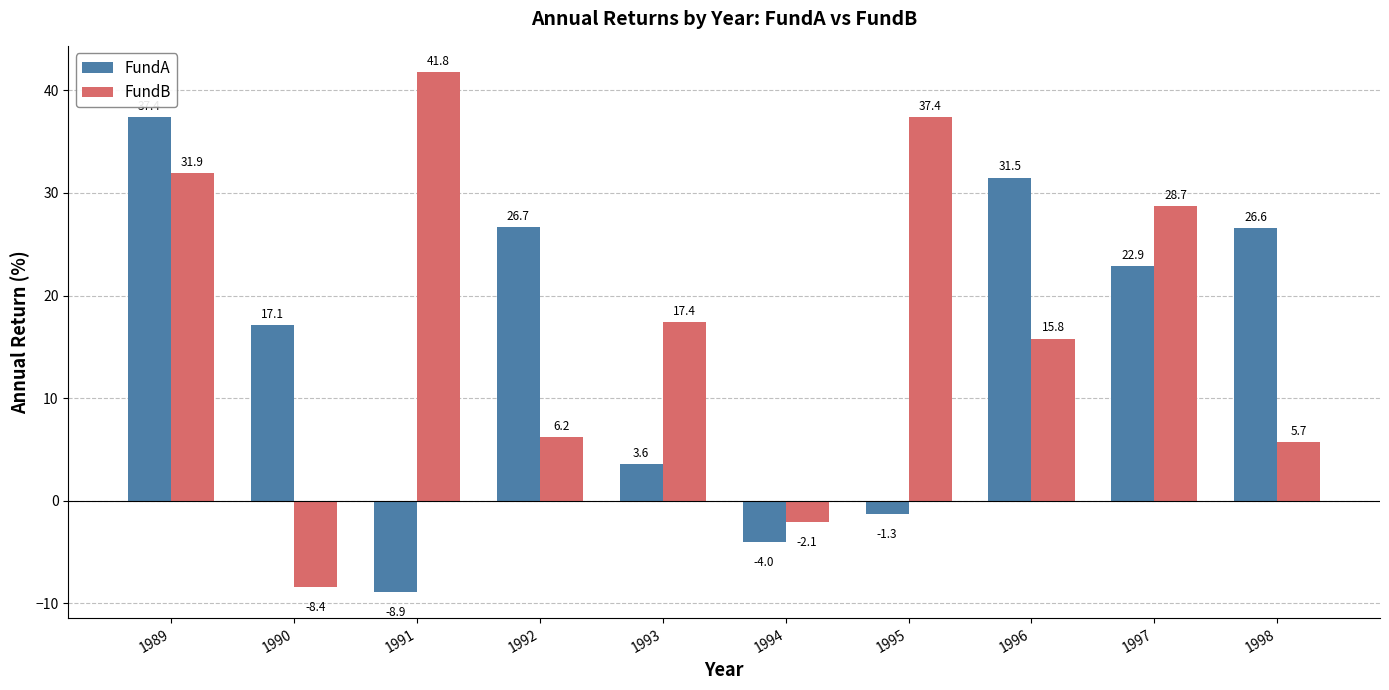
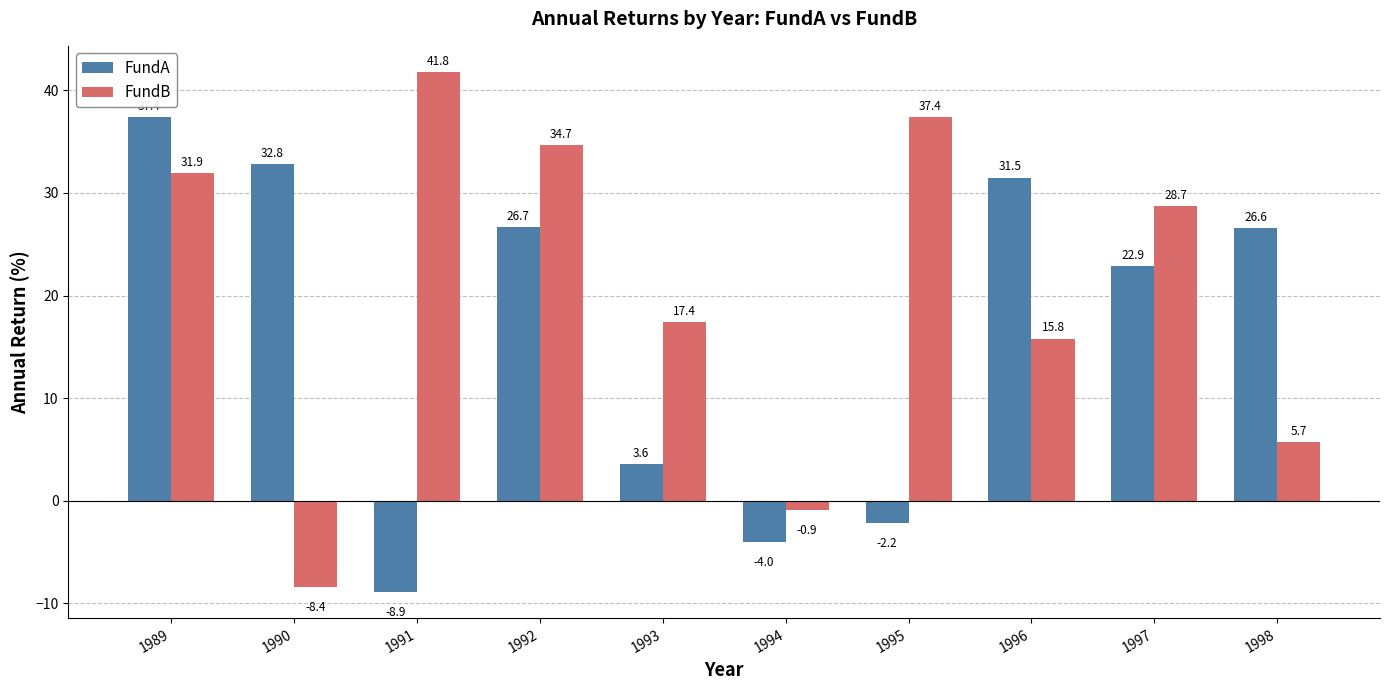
FundA, 1990: 17.1 -> 32.8
FundB, 1992: 6.2 -> 34.7
FundB, 1994: -2.1 -> -0.9
FundA, 1995: -1.3 -> -2.2
